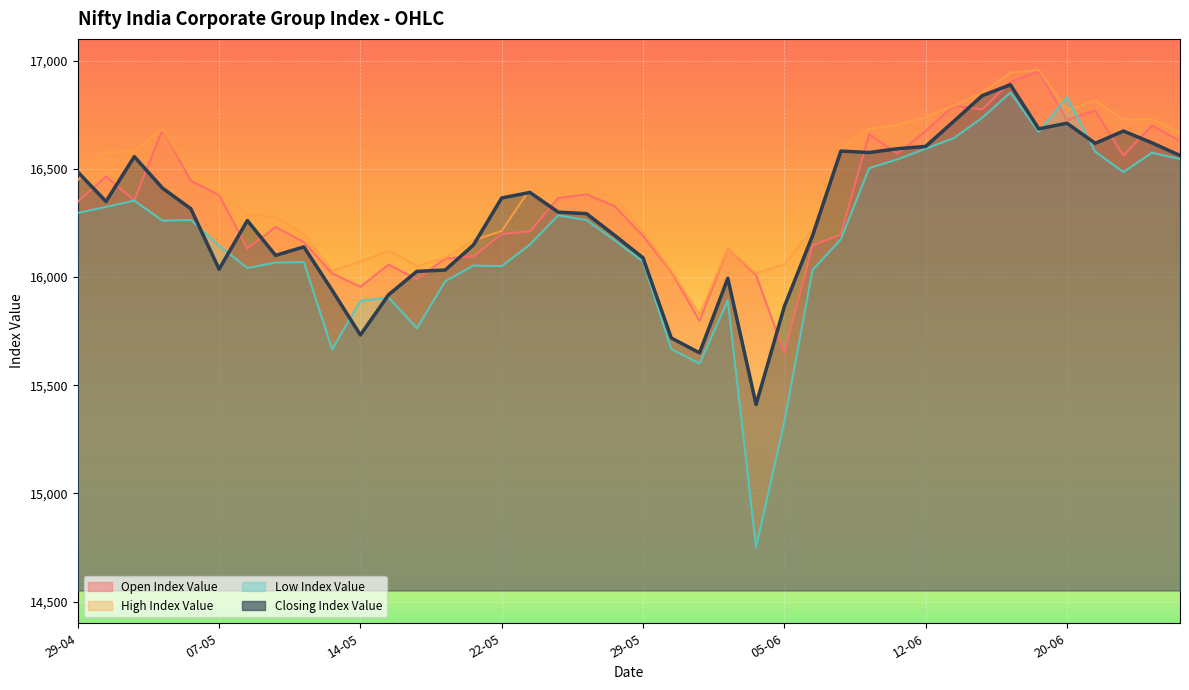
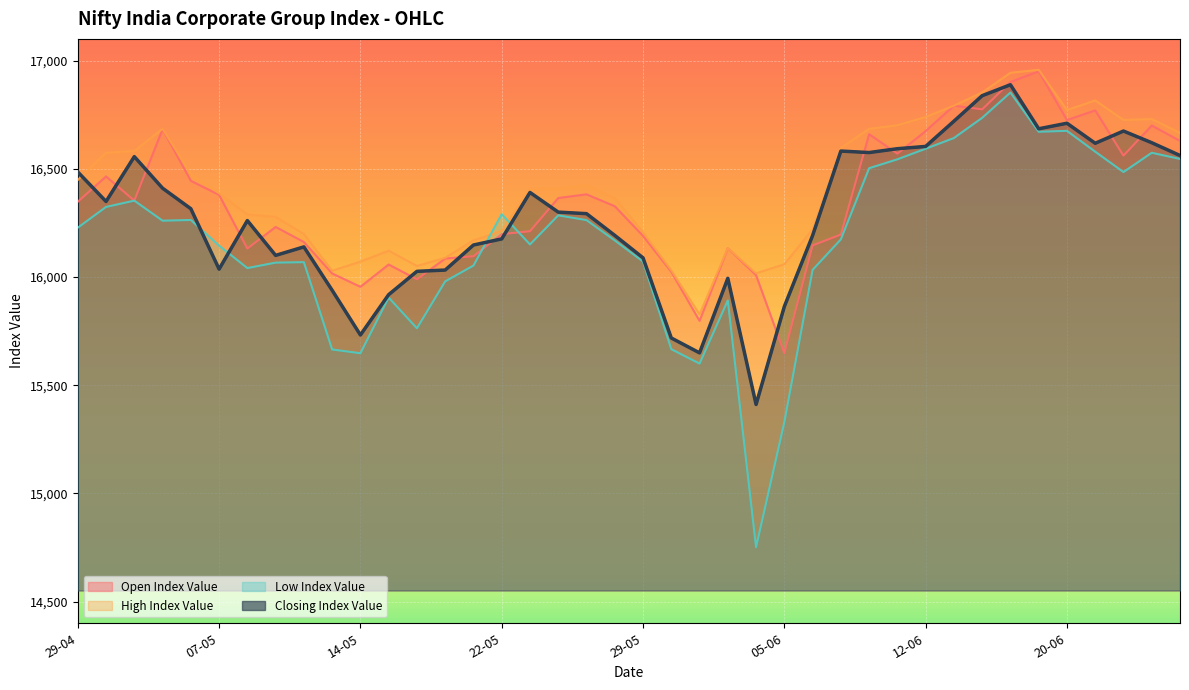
Low Index Value, 29-04: 16,300 -> 16,230
Low Index Value, 14-05: 15,890 -> 15,650
Low Index Value, 22-05: 16,050 -> 16,290
Closing Index Value, 22-05: 16,370 -> 16,180
Low Index Value, 20-06: 16,830 -> 16,680
